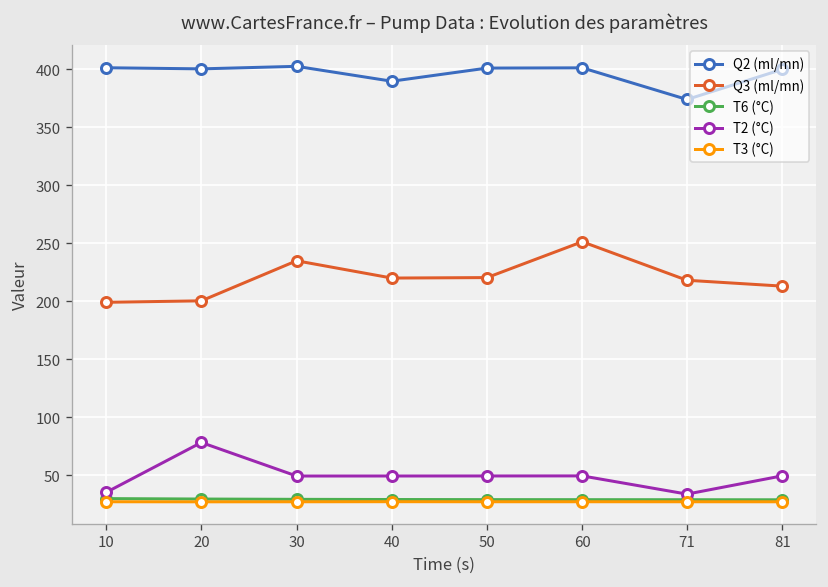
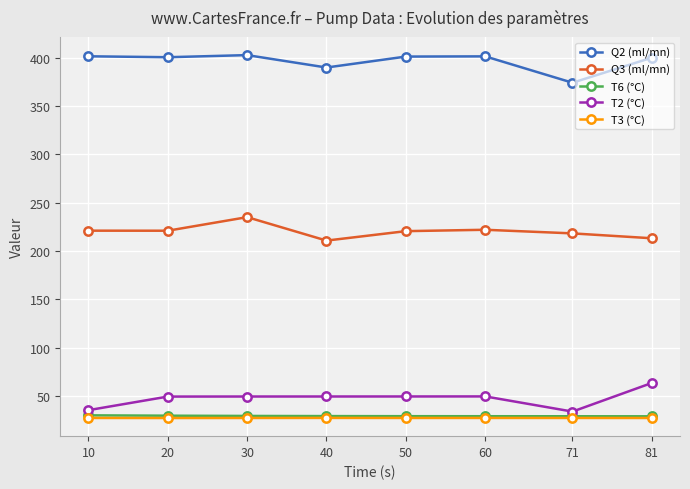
Q3 (ml/mn), 10: 200 -> 220
Q3 (ml/mn), 20: 200 -> 220
T2 (°C), 20: 80 -> 50
Q3 (ml/mn), 40: 220 -> 210
Q3 (ml/mn), 60: 250 -> 220
T2 (°C), 81: 50 -> 60
